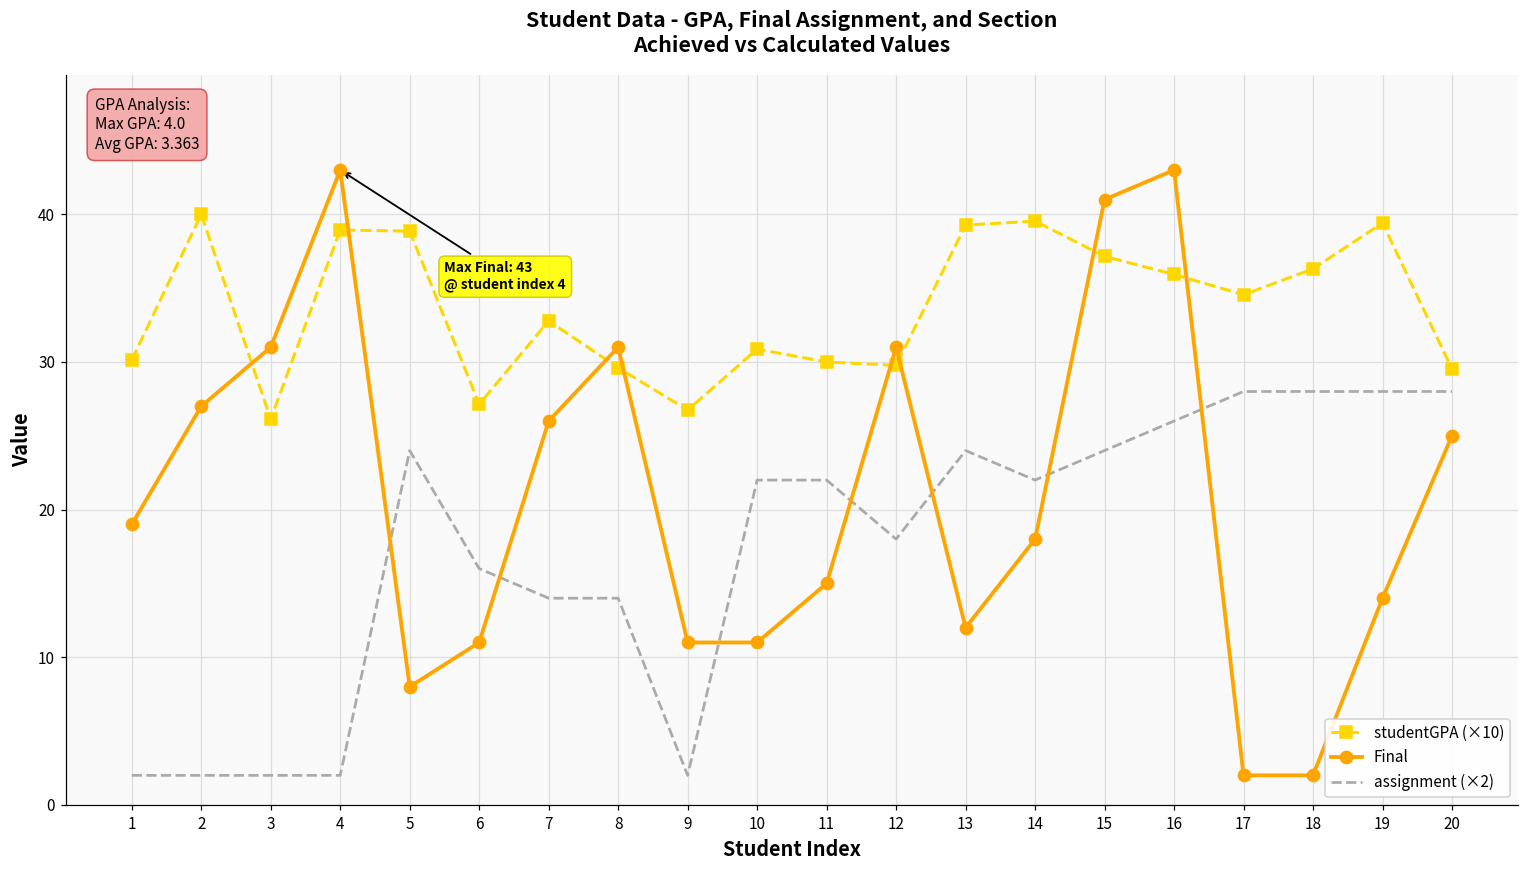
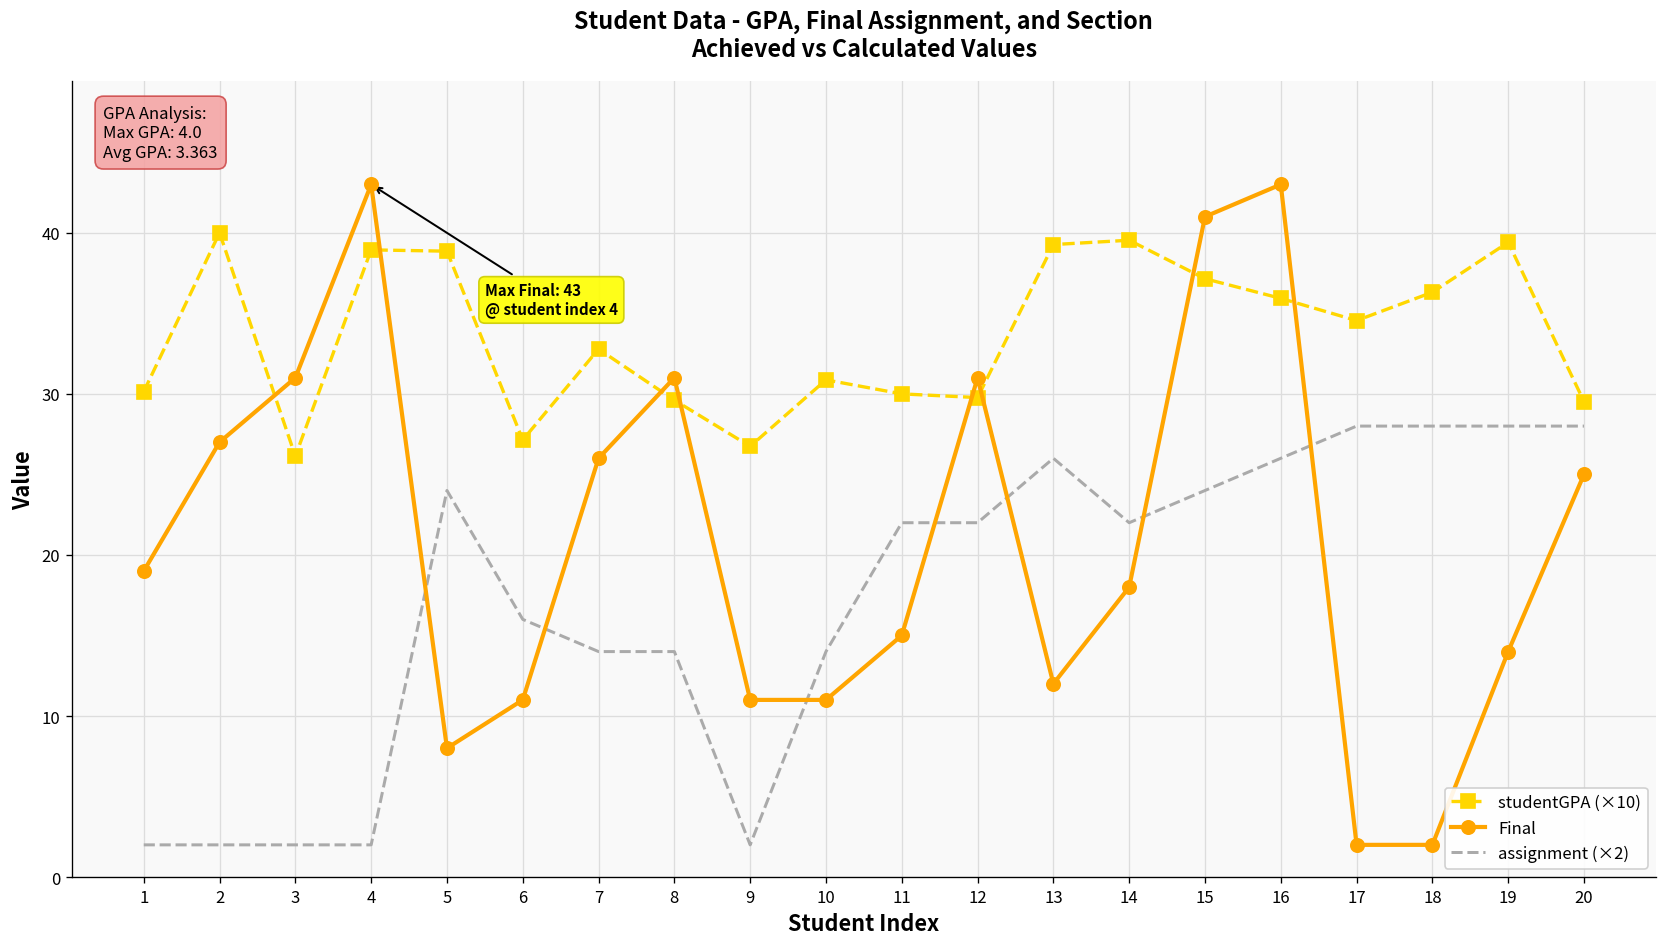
assignment (×2), 10: 22.0 -> 14.0
assignment (×2), 12: 18.0 -> 22.0
assignment (×2), 13: 24.0 -> 26.0
